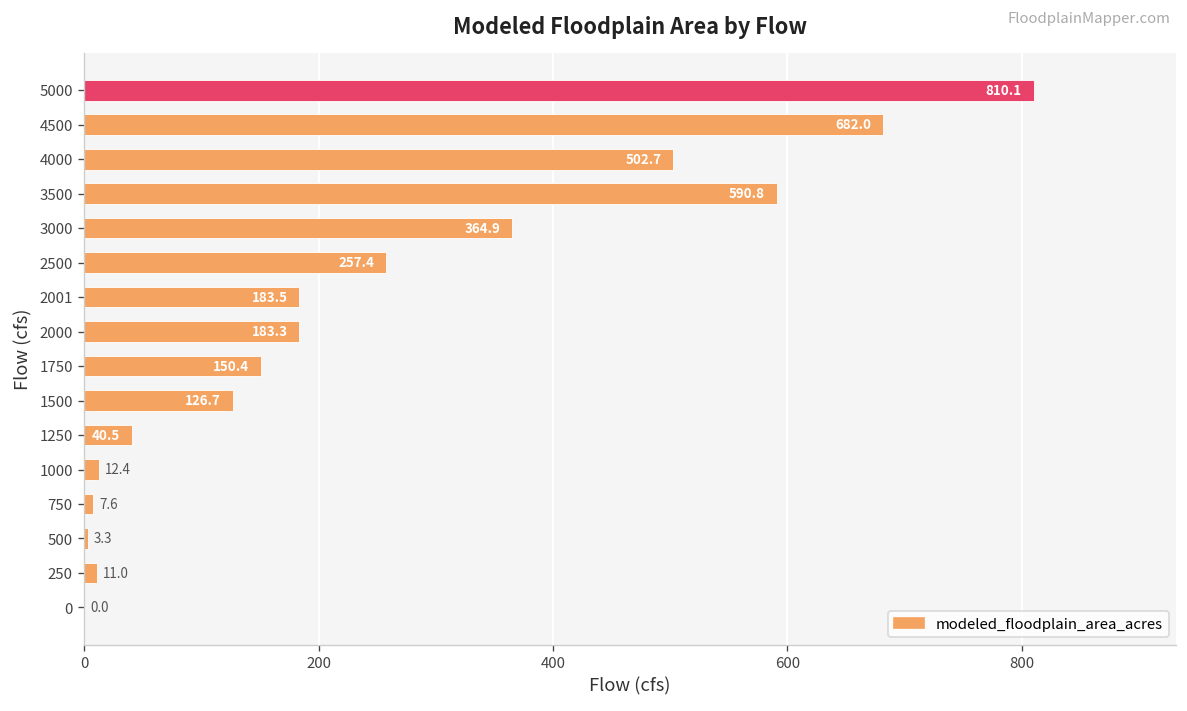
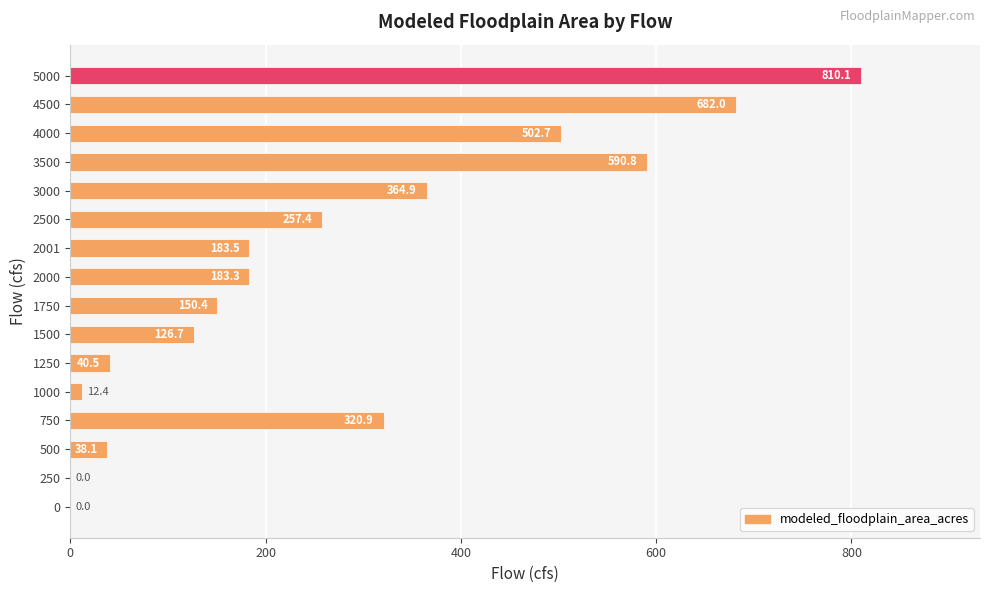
750: 7.6 -> 320.9
500: 3.3 -> 38.1
250: 11.0 -> 0.0
